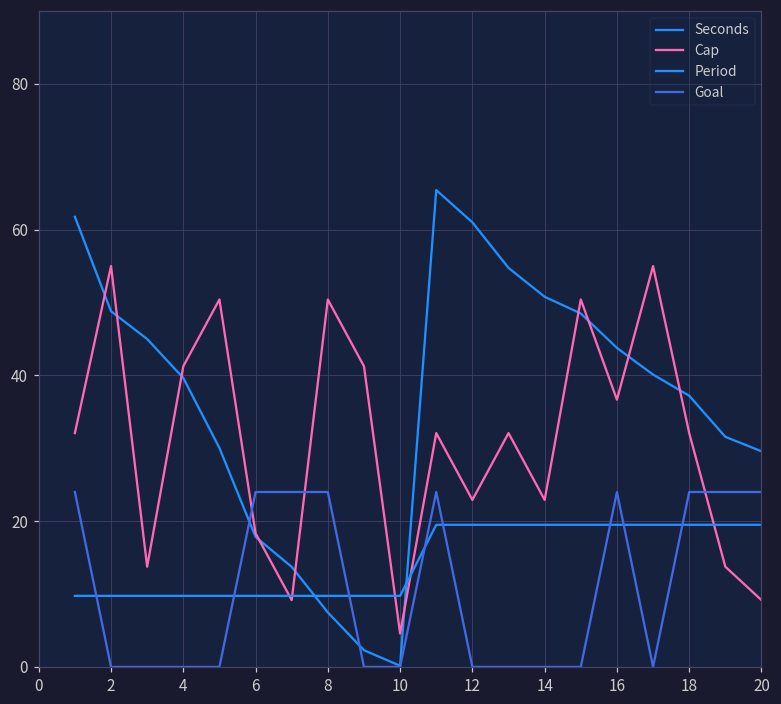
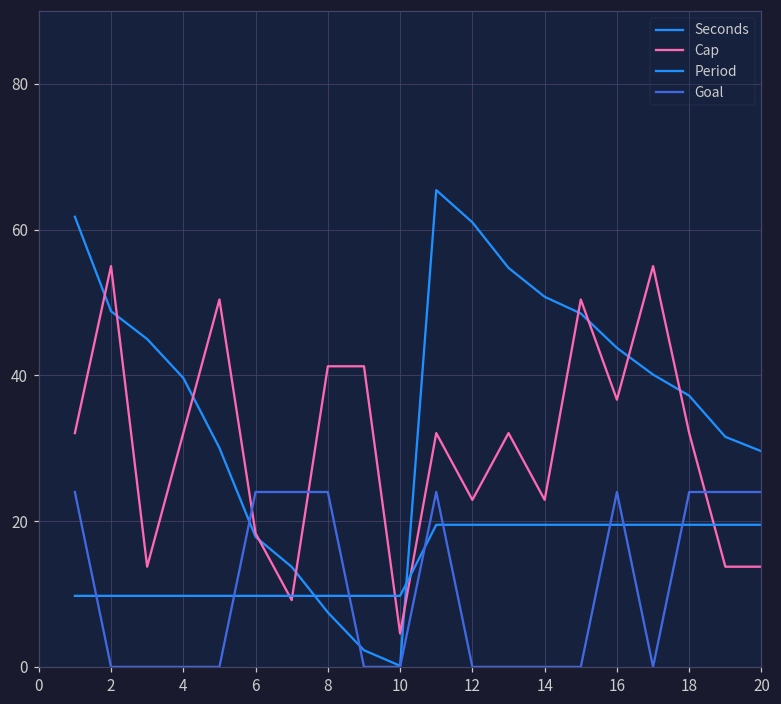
Cap, 4: 41 -> 32
Cap, 8: 50 -> 41
Cap, 20: 9 -> 14
